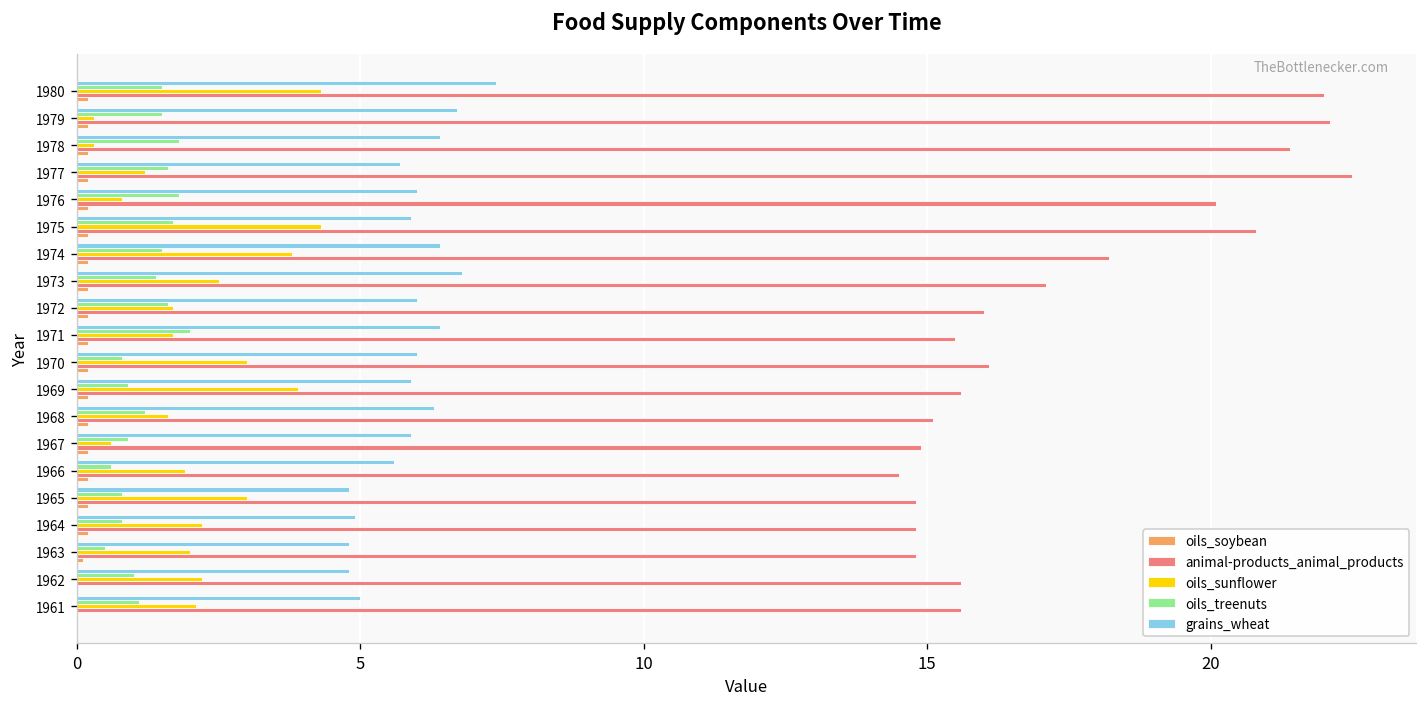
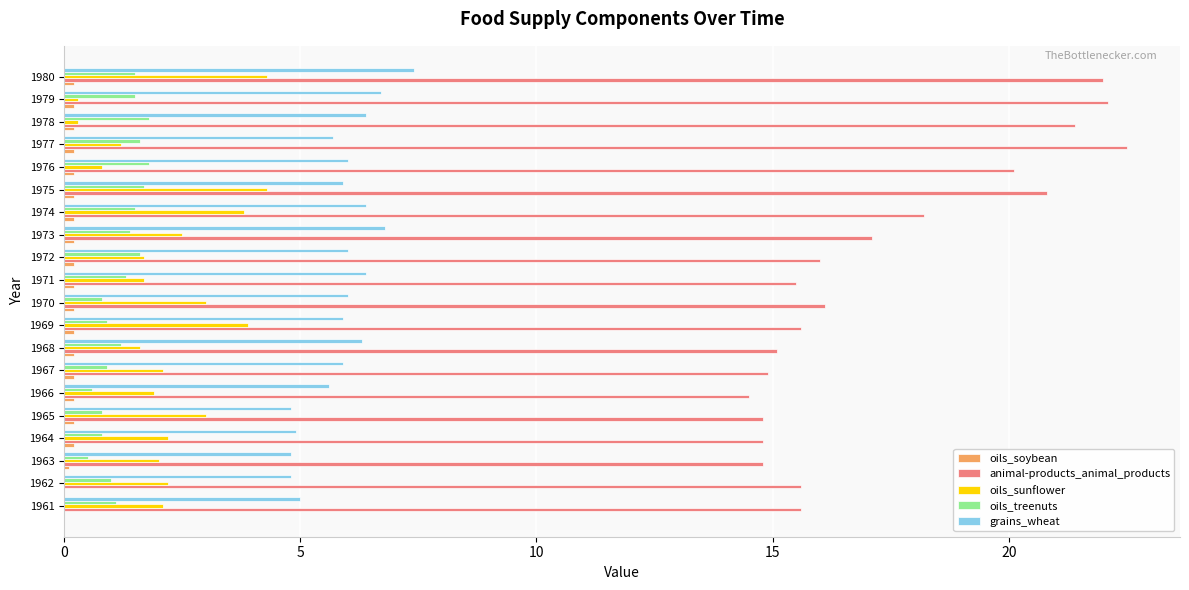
oils_treenuts, 1971: 2.0 -> 1.3
oils_sunflower, 1967: 0.6 -> 2.1
